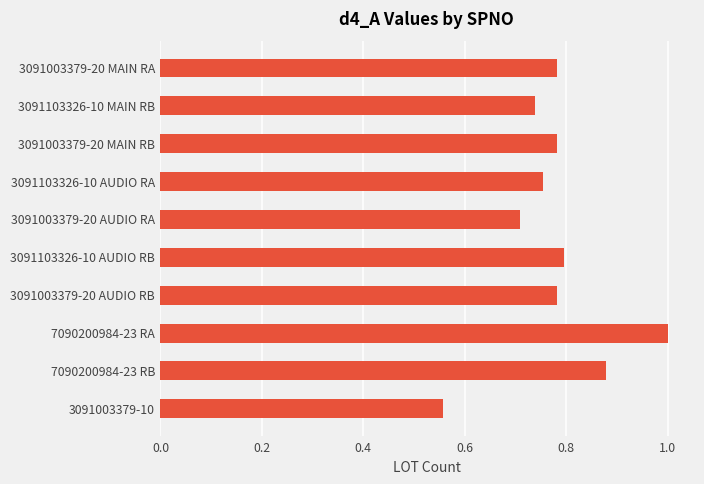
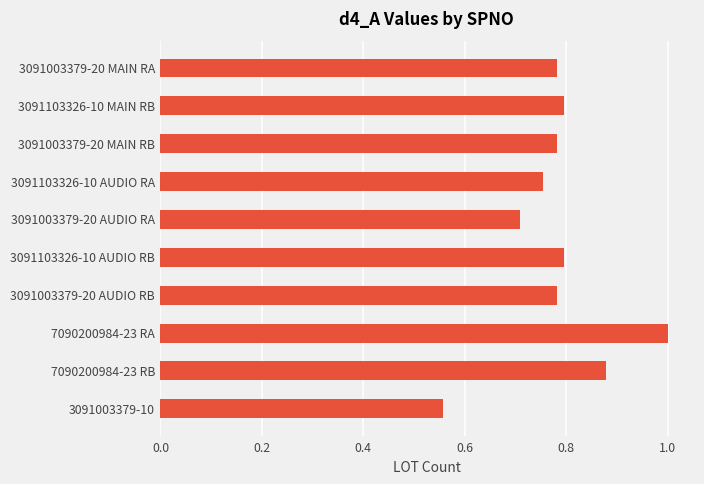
3091103326-10 MAIN RB: 0.74 -> 0.79
